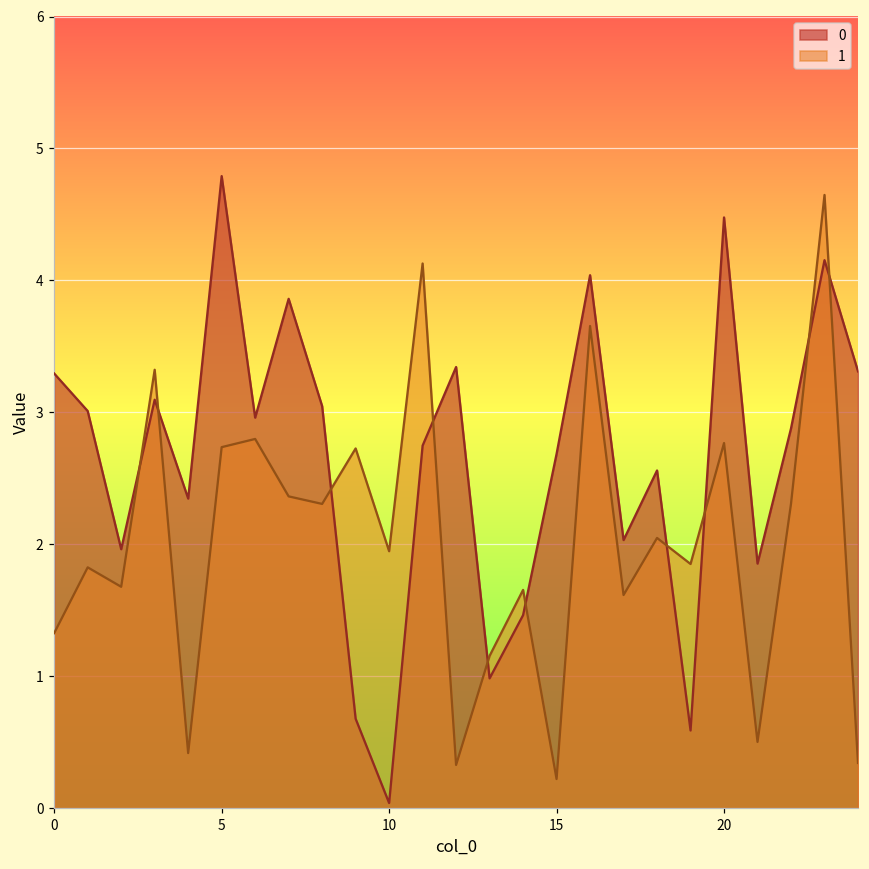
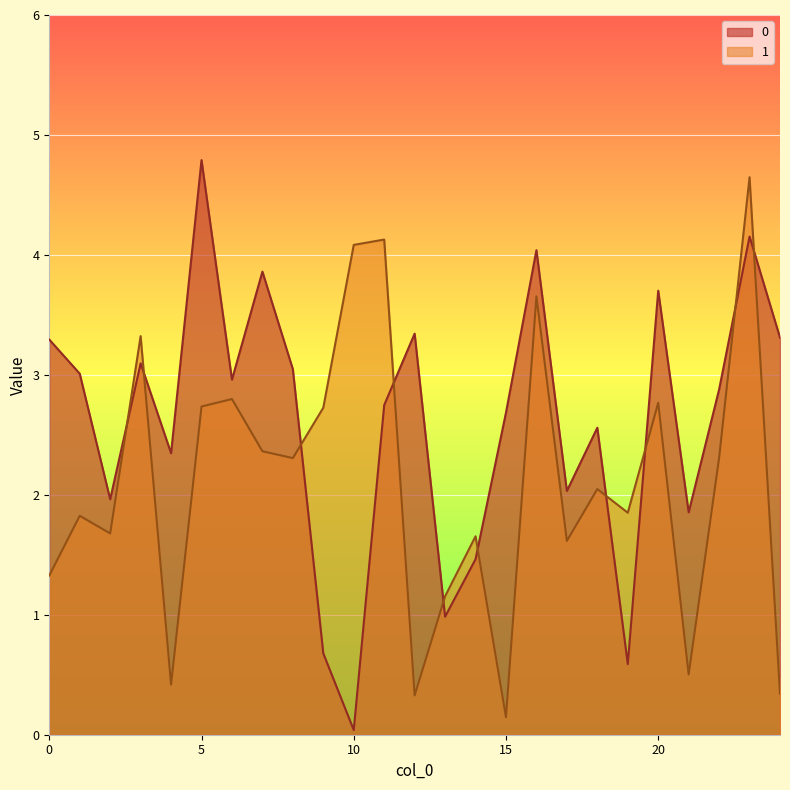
1, 10: 1.95 -> 4.08
1, 15: 0.22 -> 0.15
0, 20: 4.48 -> 3.70
